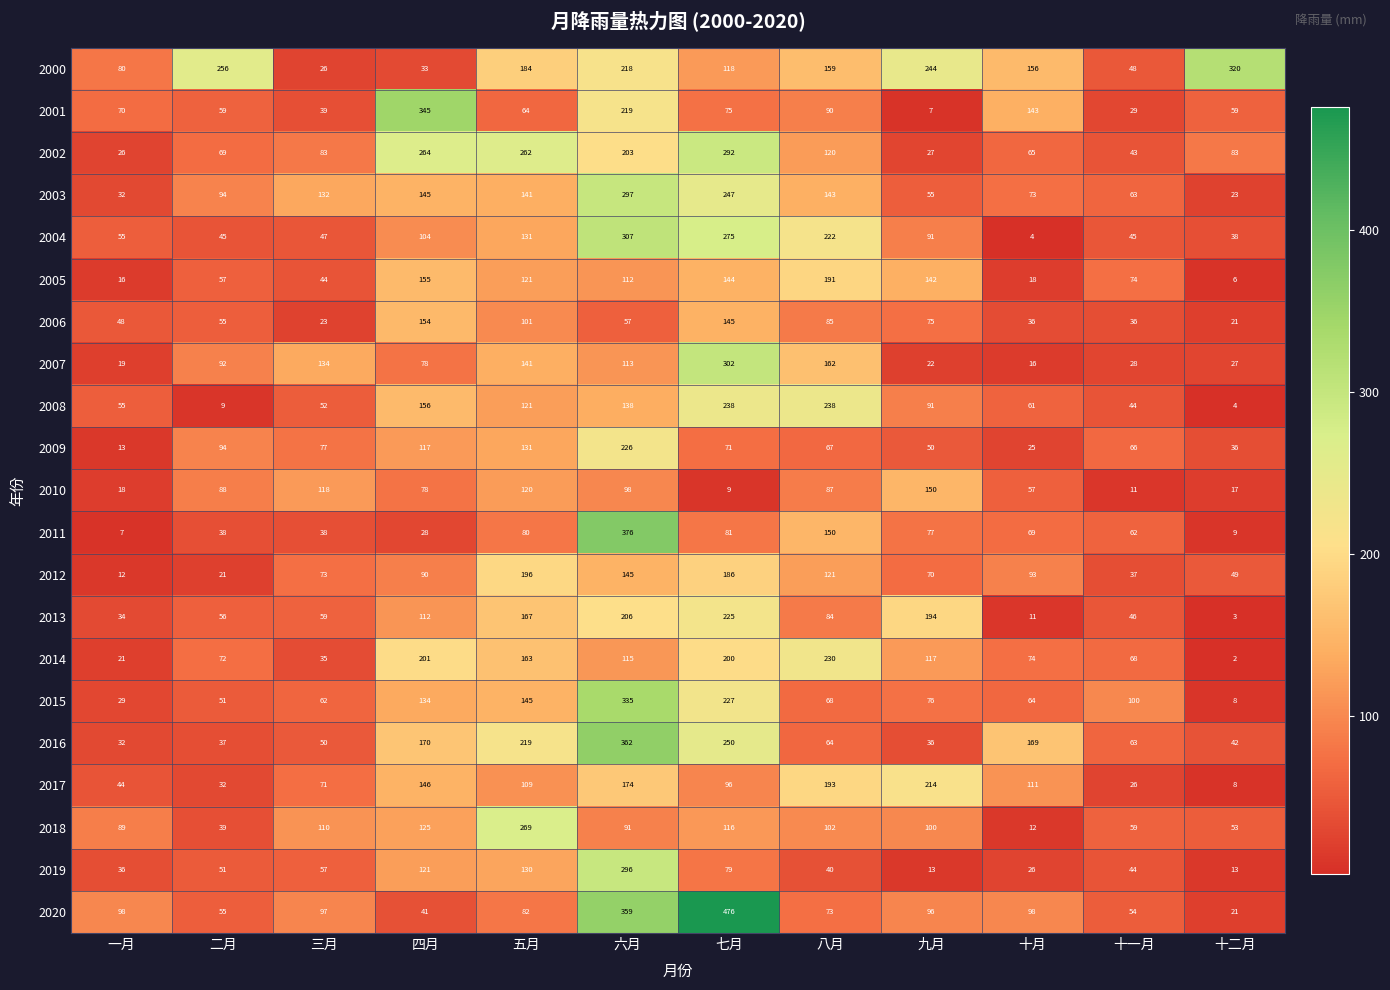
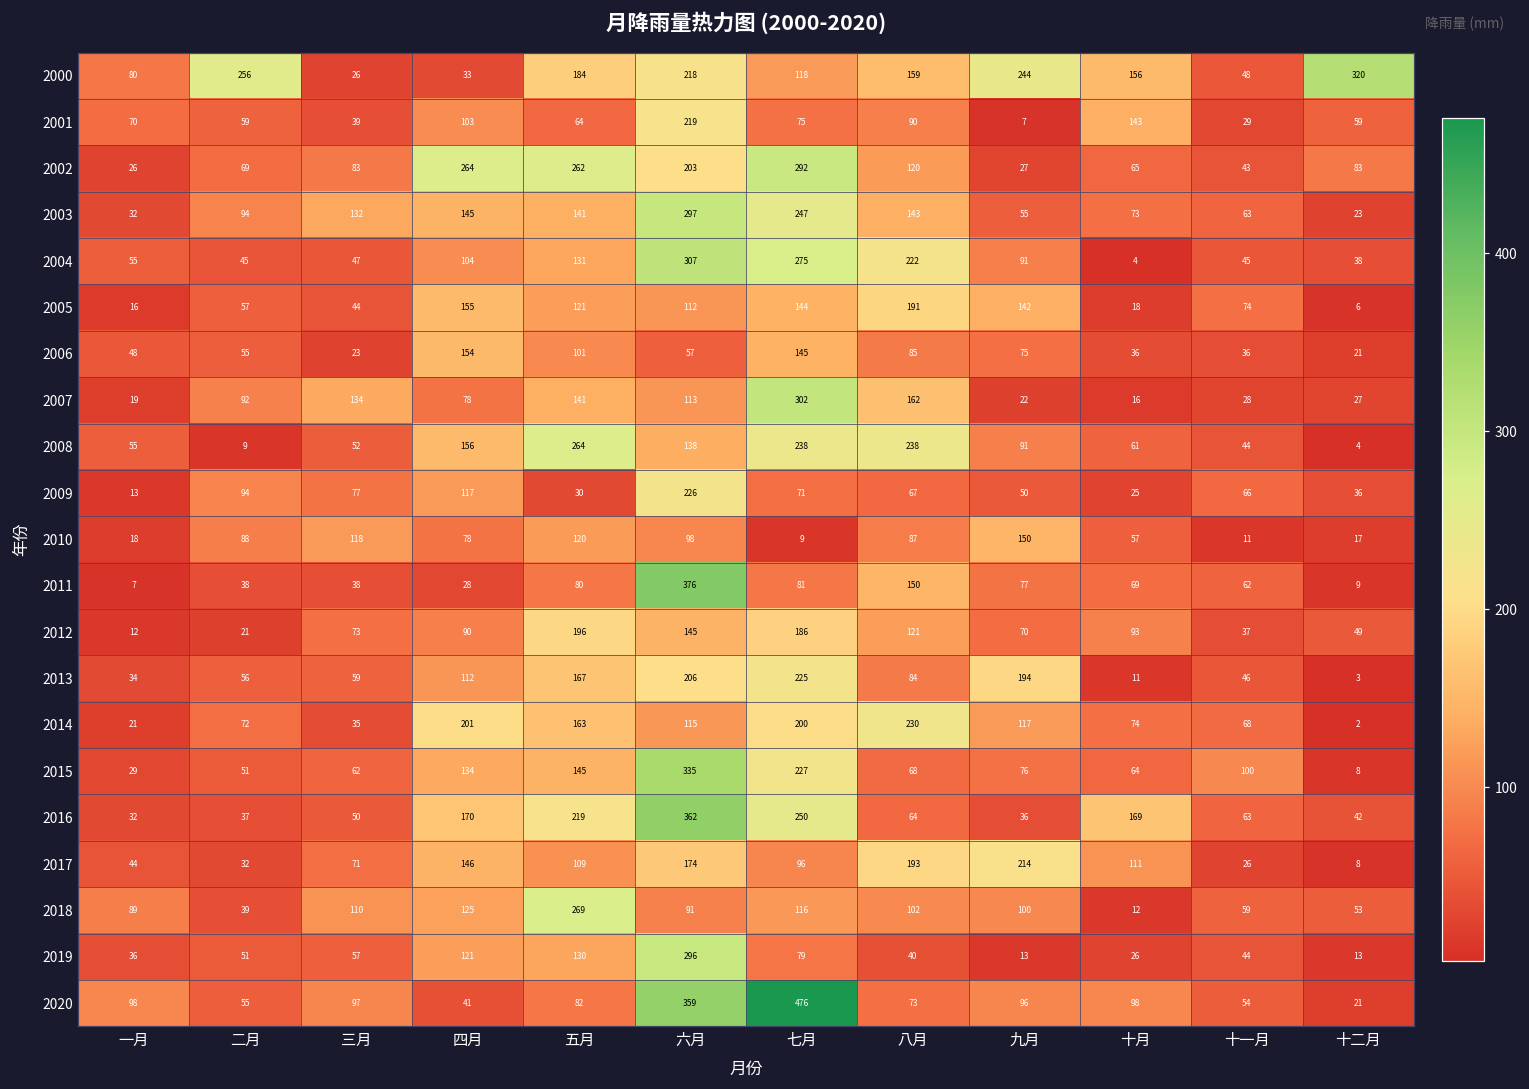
2001, 四月: 345 -> 103
2008, 五月: 121 -> 264
2009, 五月: 131 -> 30
